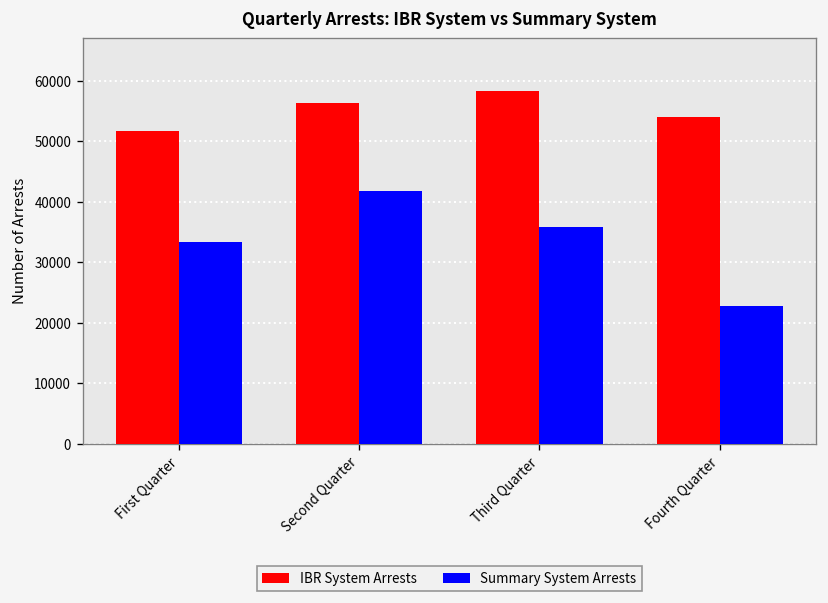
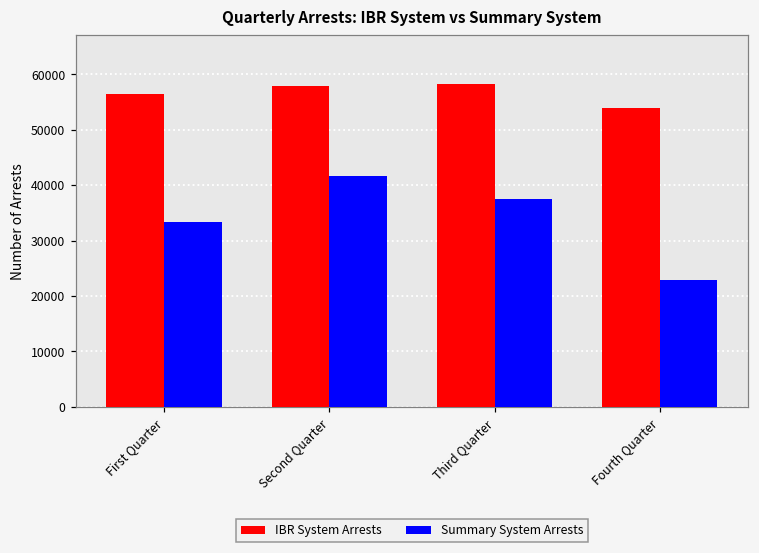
IBR System Arrests, First Quarter: 52000 -> 57000
IBR System Arrests, Second Quarter: 56000 -> 58000
Summary System Arrests, Third Quarter: 36000 -> 38000
